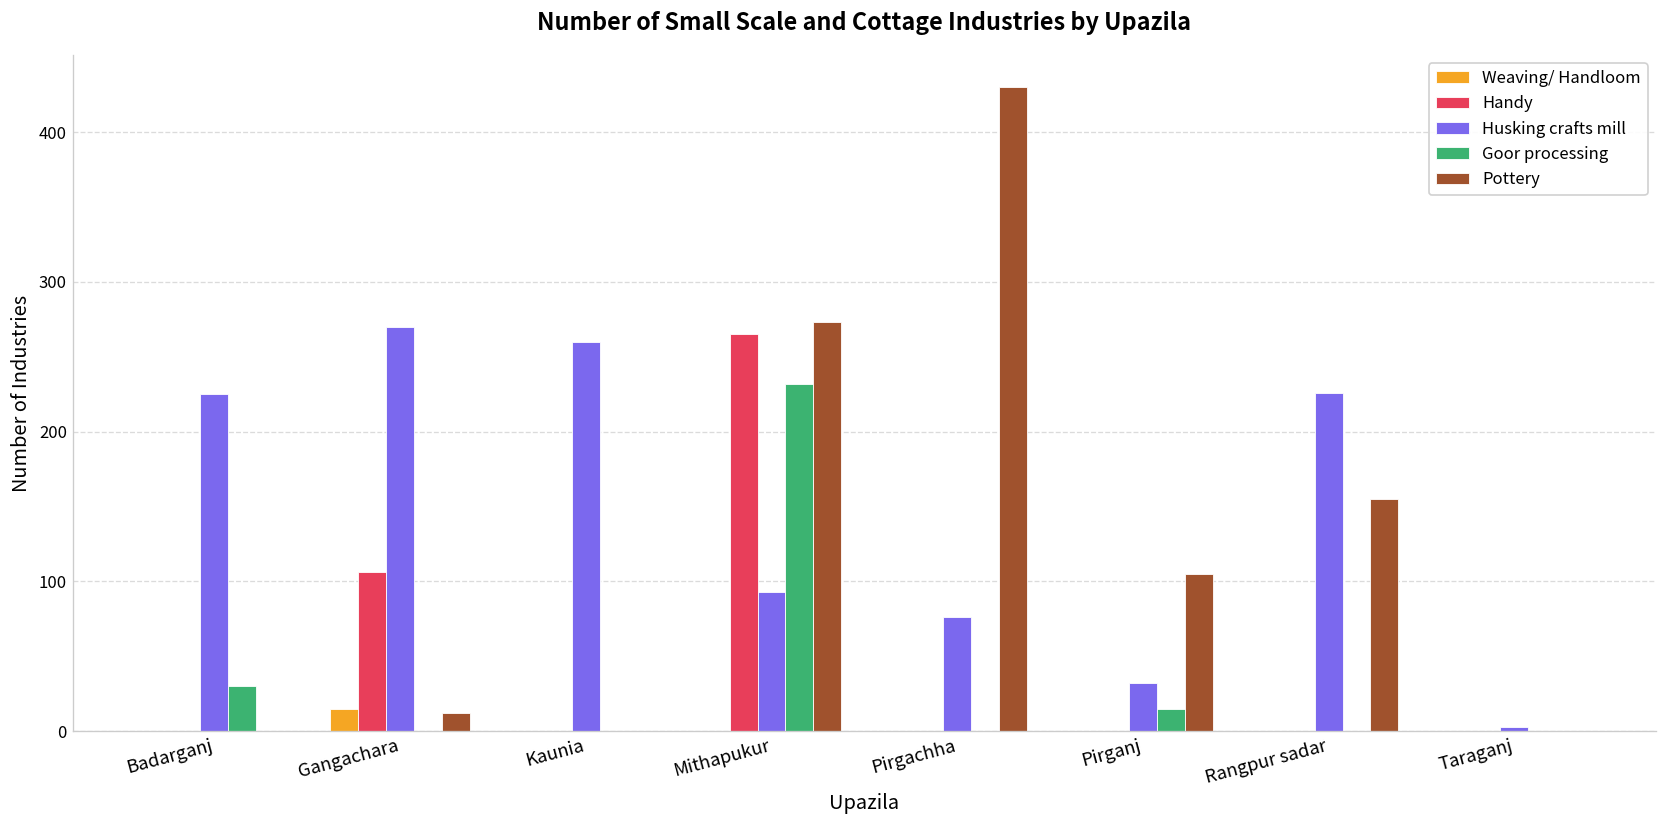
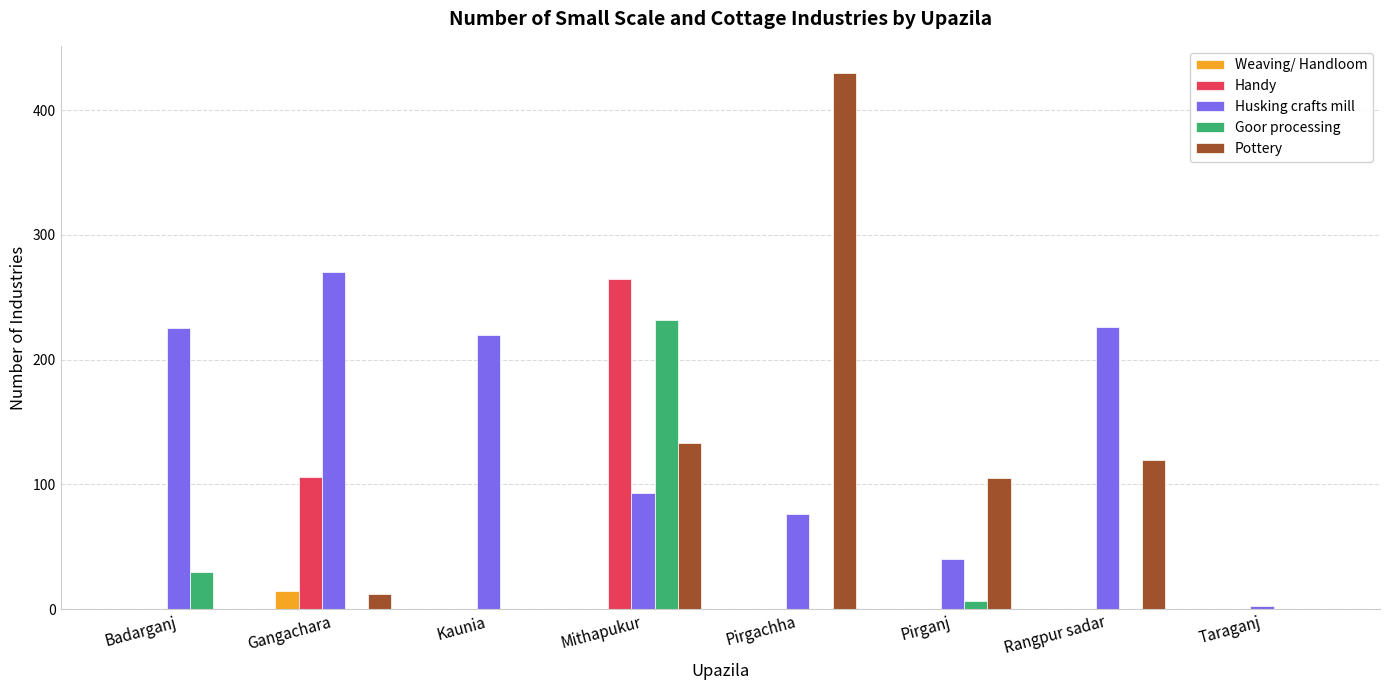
Husking crafts mill, Kaunia: 260 -> 220
Pottery, Mithapukur: 273 -> 133
Husking crafts mill, Pirganj: 32 -> 40
Goor processing, Pirganj: 15 -> 7
Pottery, Rangpur sadar: 155 -> 120
